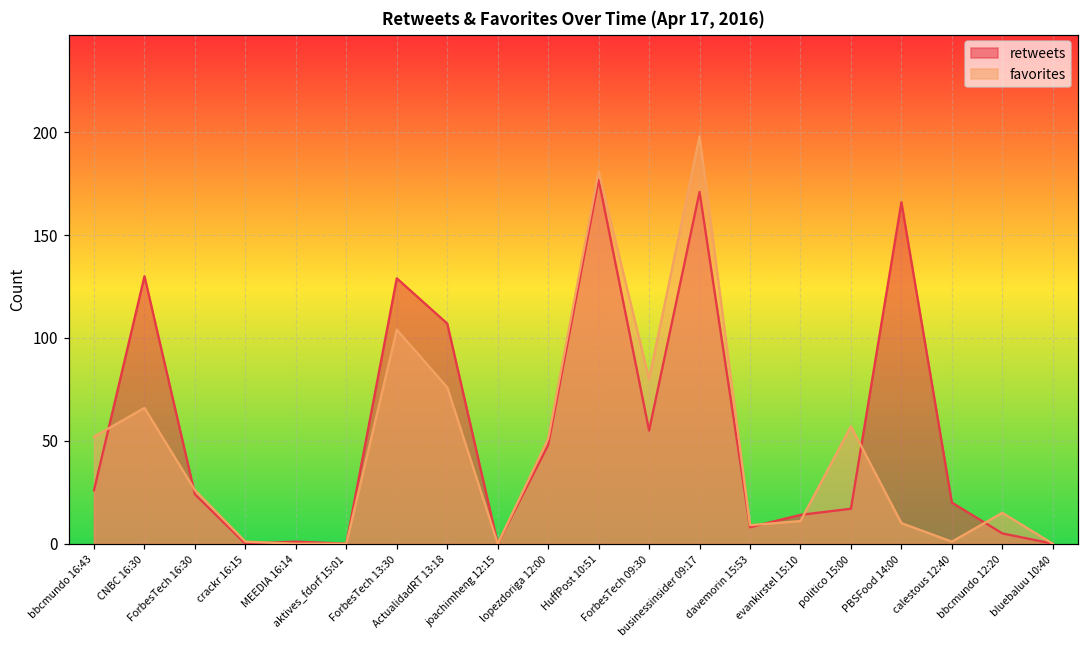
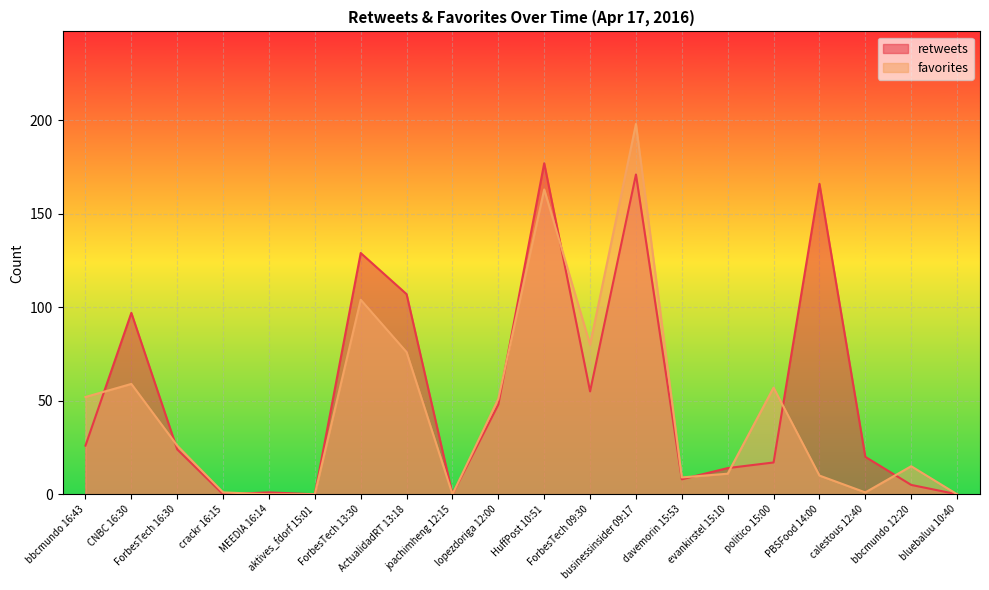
retweets, CNBC 16:30: 130 -> 97
favorites, CNBC 16:30: 66 -> 59
favorites, HuffPost 10:51: 181 -> 163
